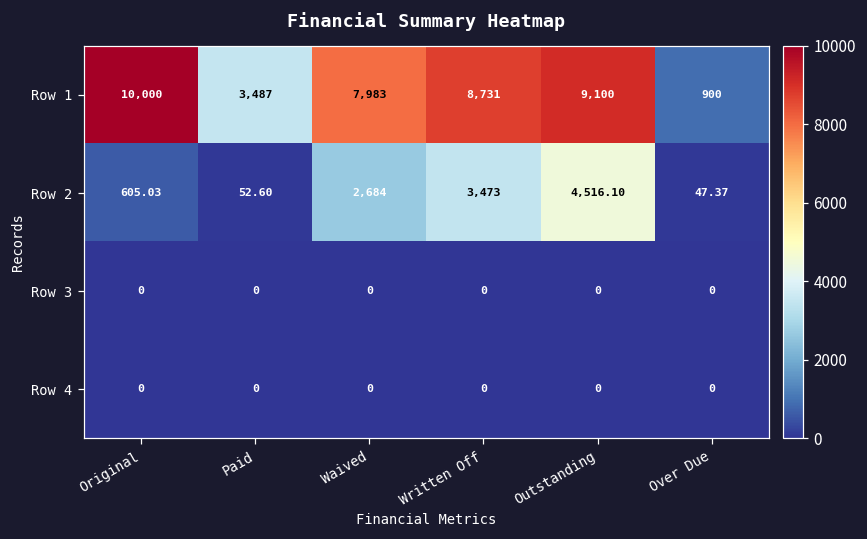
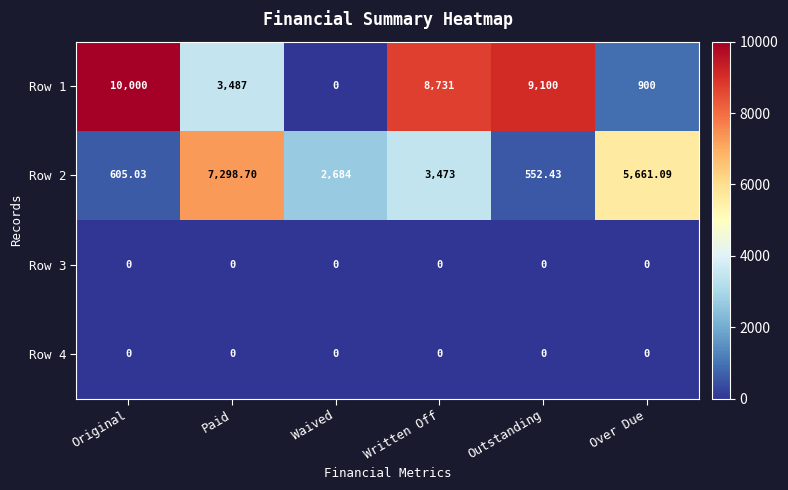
Row 1, Waived: 7,983 -> 0
Row 2, Paid: 52.60 -> 7,298.70
Row 2, Outstanding: 4,516.10 -> 552.43
Row 2, Over Due: 47.37 -> 5,661.09
